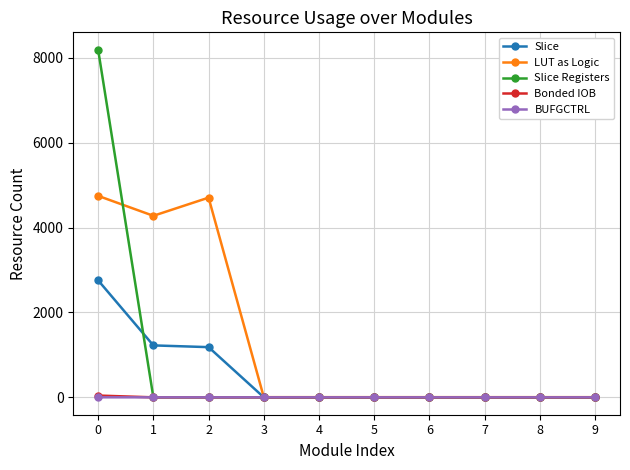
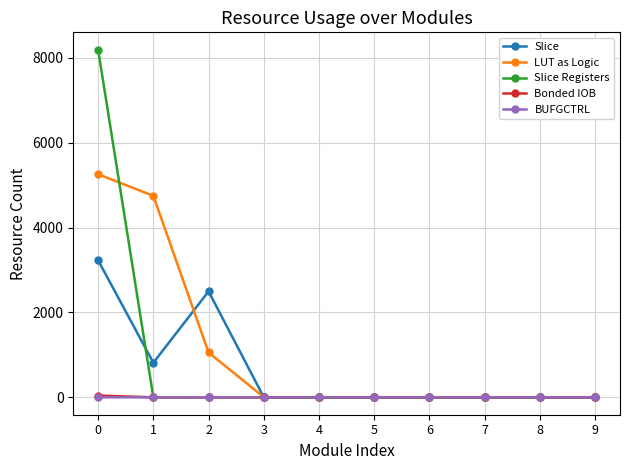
Slice, 0: 2800 -> 3200
LUT as Logic, 0: 4700 -> 5300
Slice, 1: 1200 -> 800
LUT as Logic, 1: 4300 -> 4700
Slice, 2: 1200 -> 2500
LUT as Logic, 2: 4700 -> 1100
